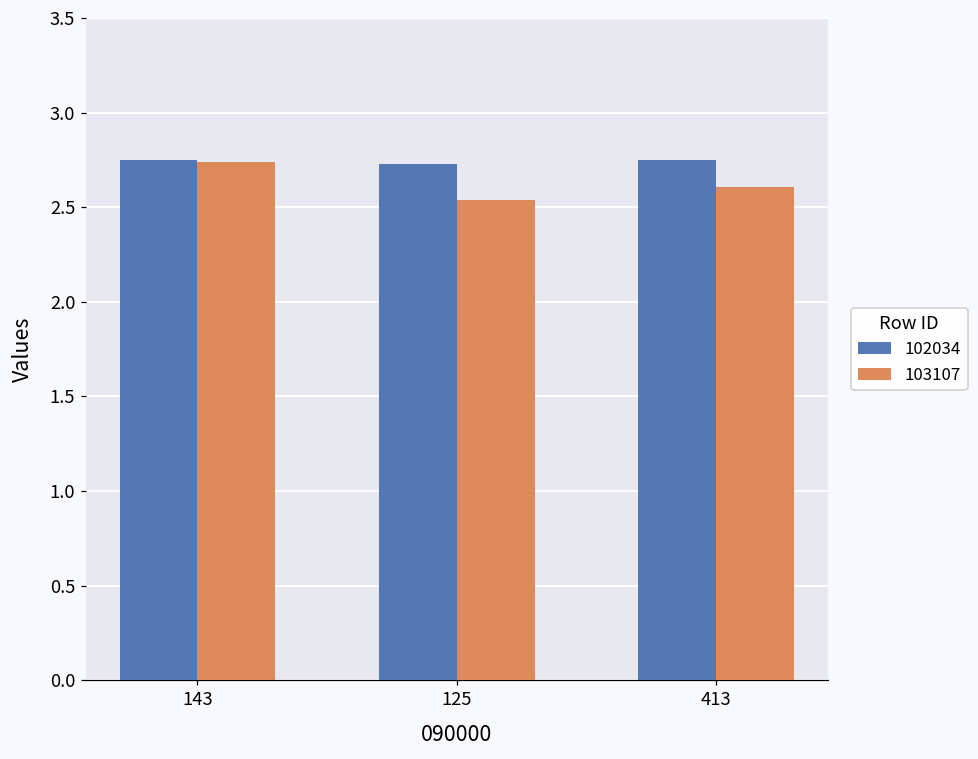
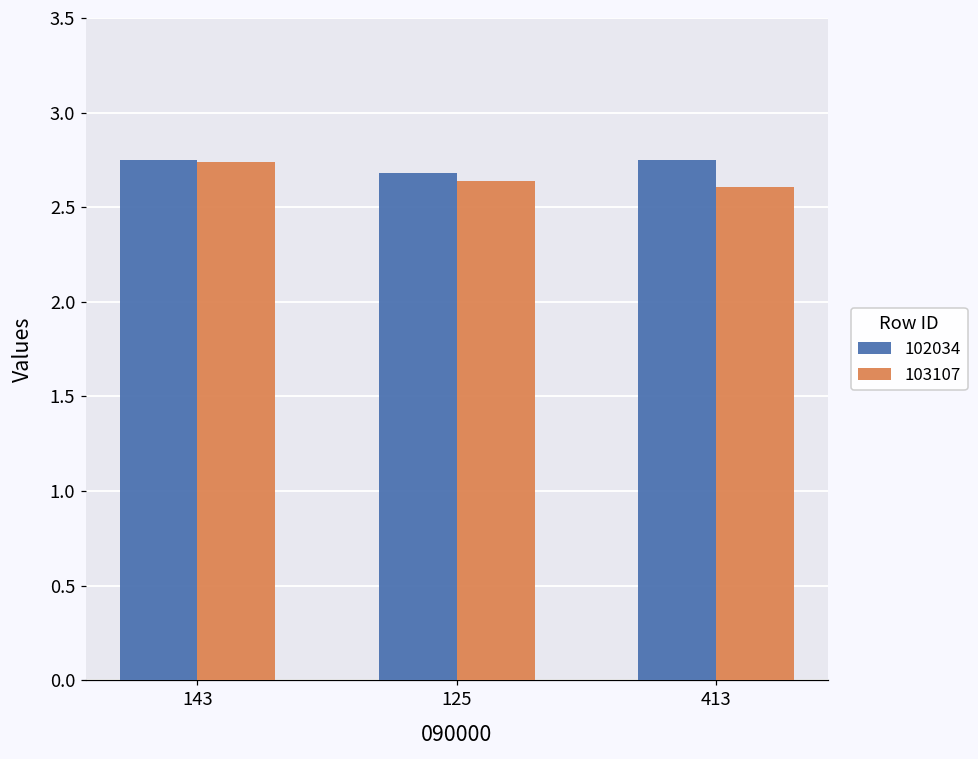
102034, 125: 2.73 -> 2.68
103107, 125: 2.54 -> 2.64
